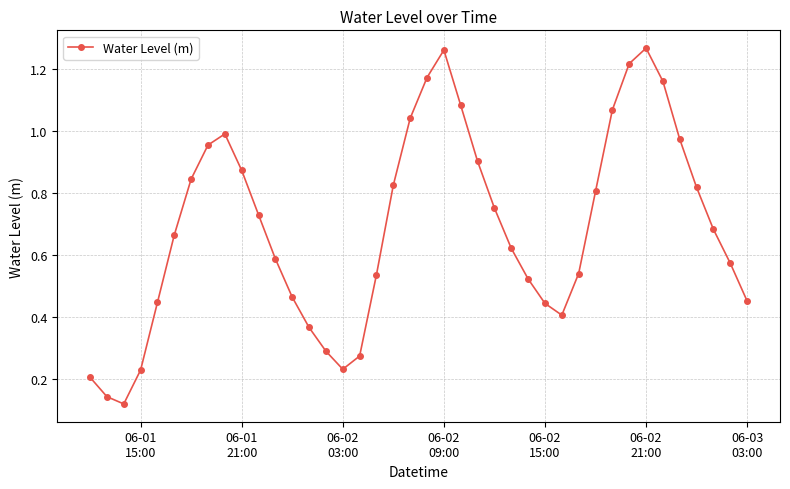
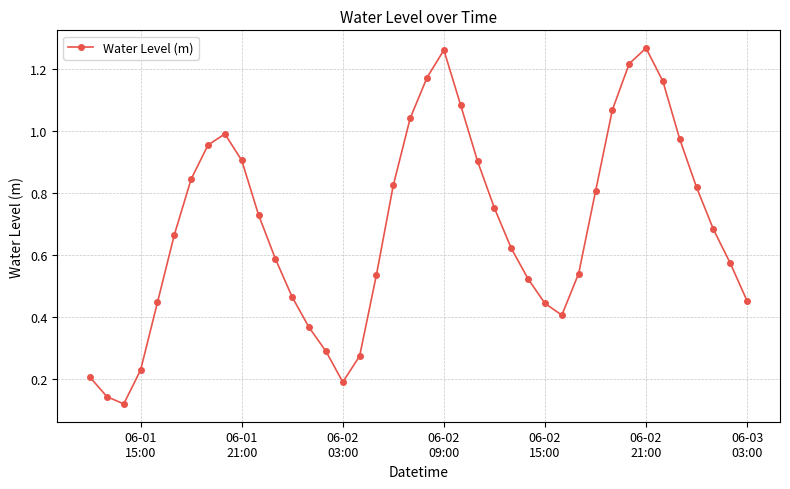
06-01 21:00: 0.87 -> 0.91
06-02 03:00: 0.23 -> 0.19
